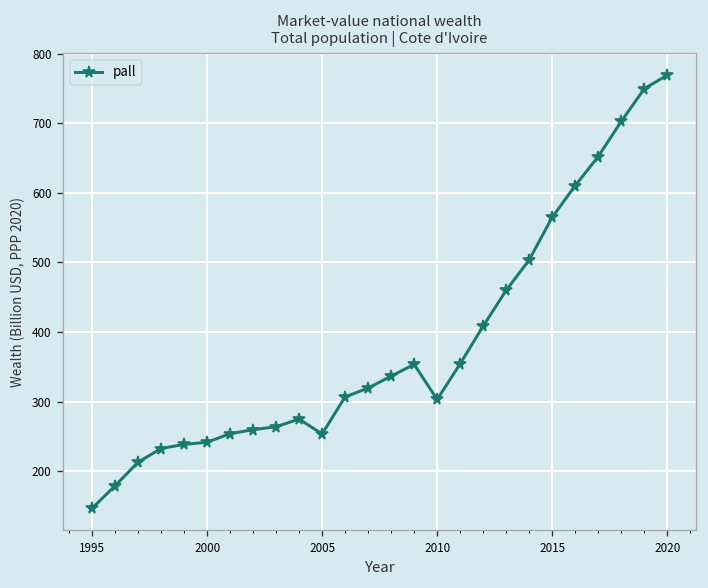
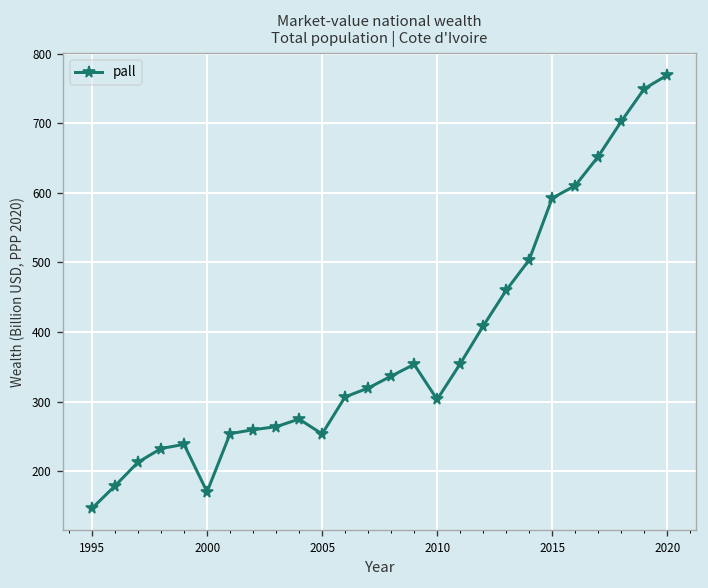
2000: 240 -> 170
2015: 560 -> 590
